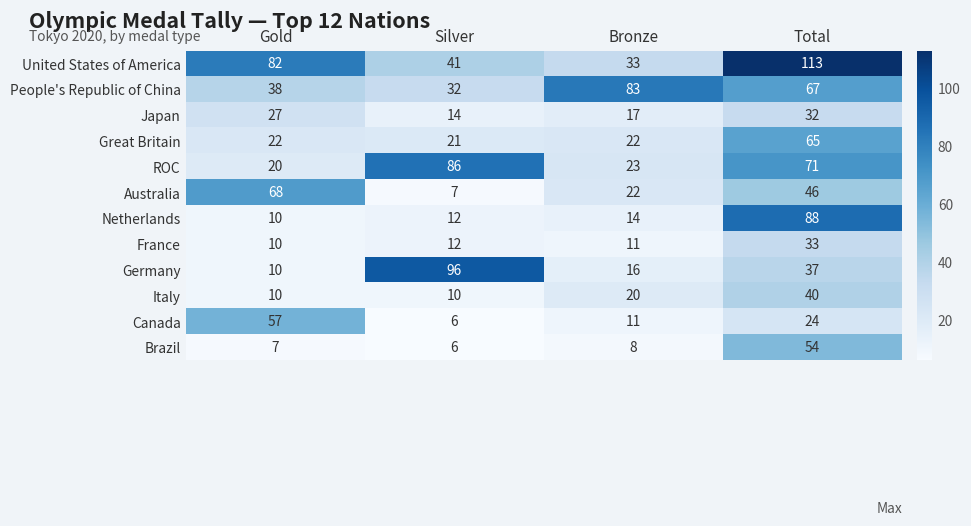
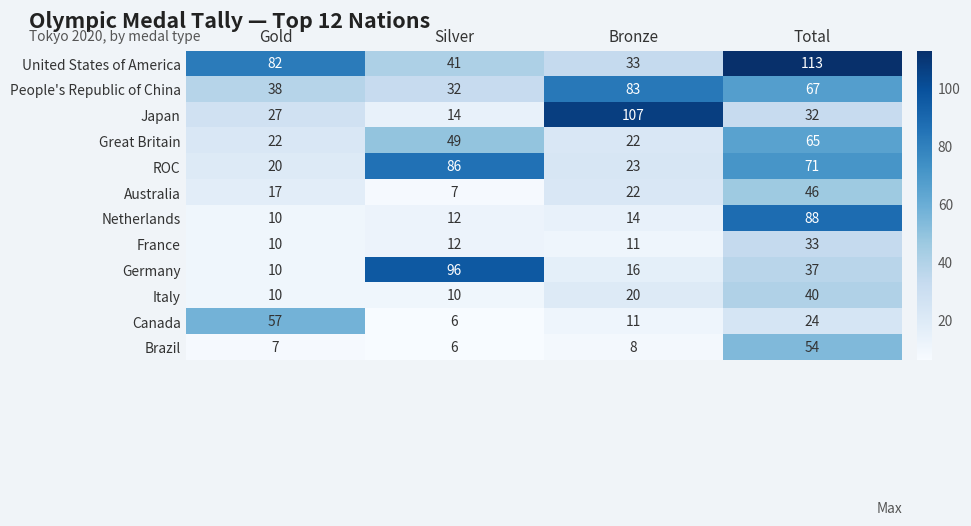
Japan, Bronze: 17 -> 107
Great Britain, Silver: 21 -> 49
Australia, Gold: 68 -> 17
